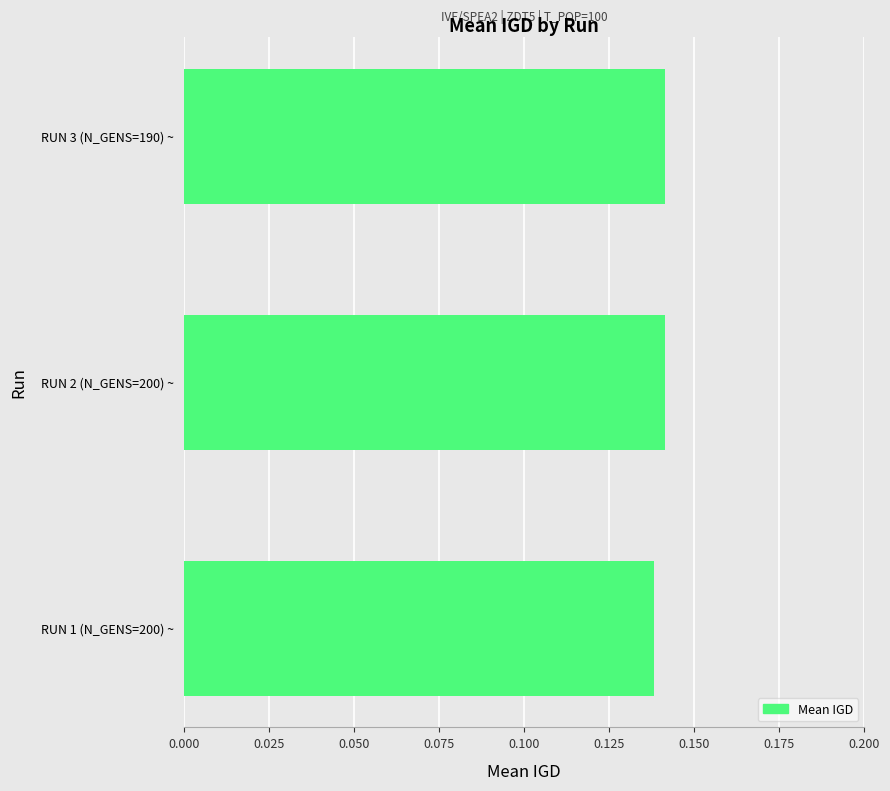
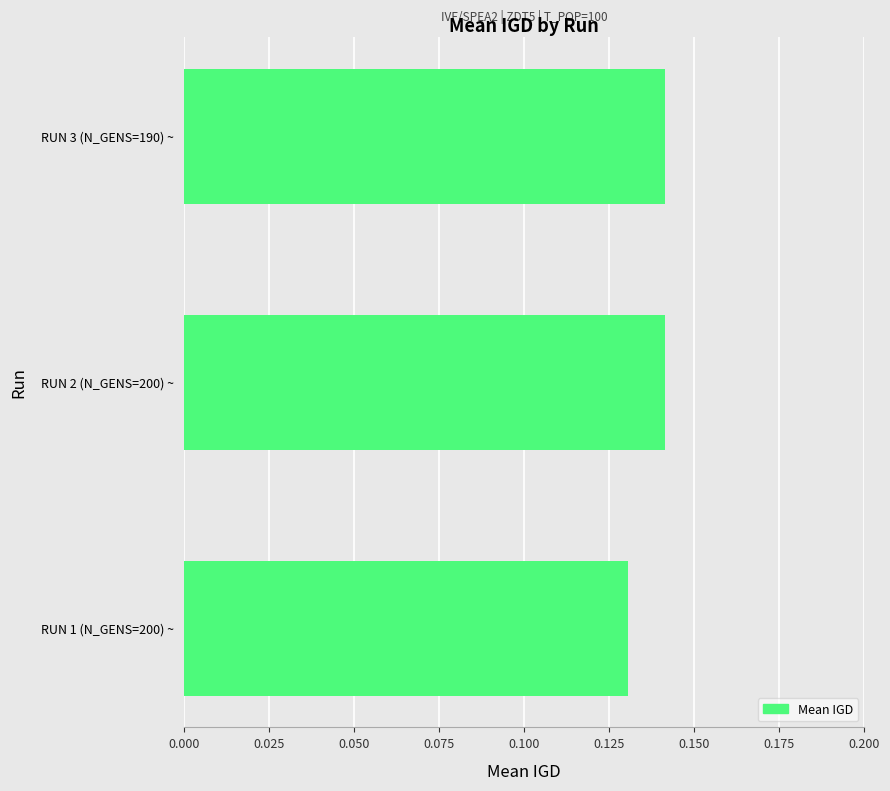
RUN 1 (N_GENS=200) ~: 0.138 -> 0.131
